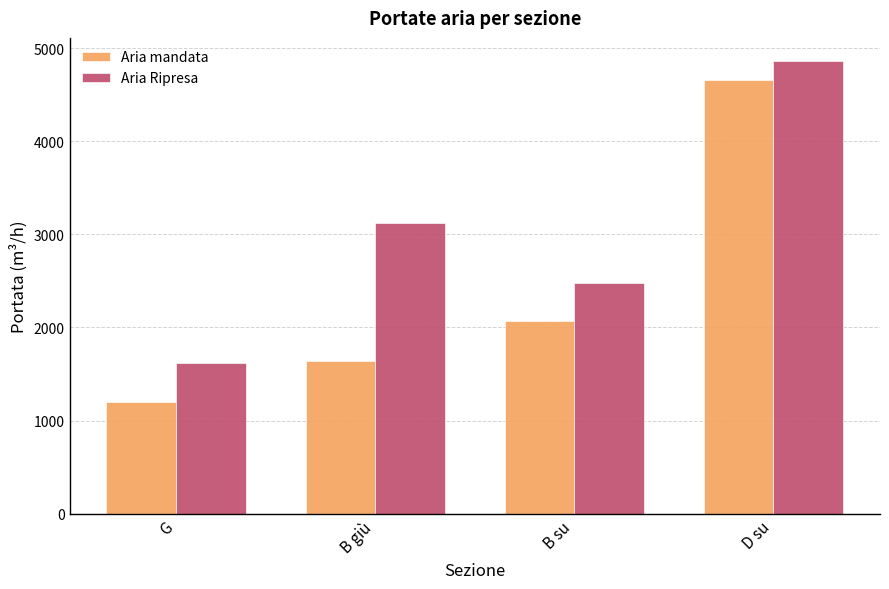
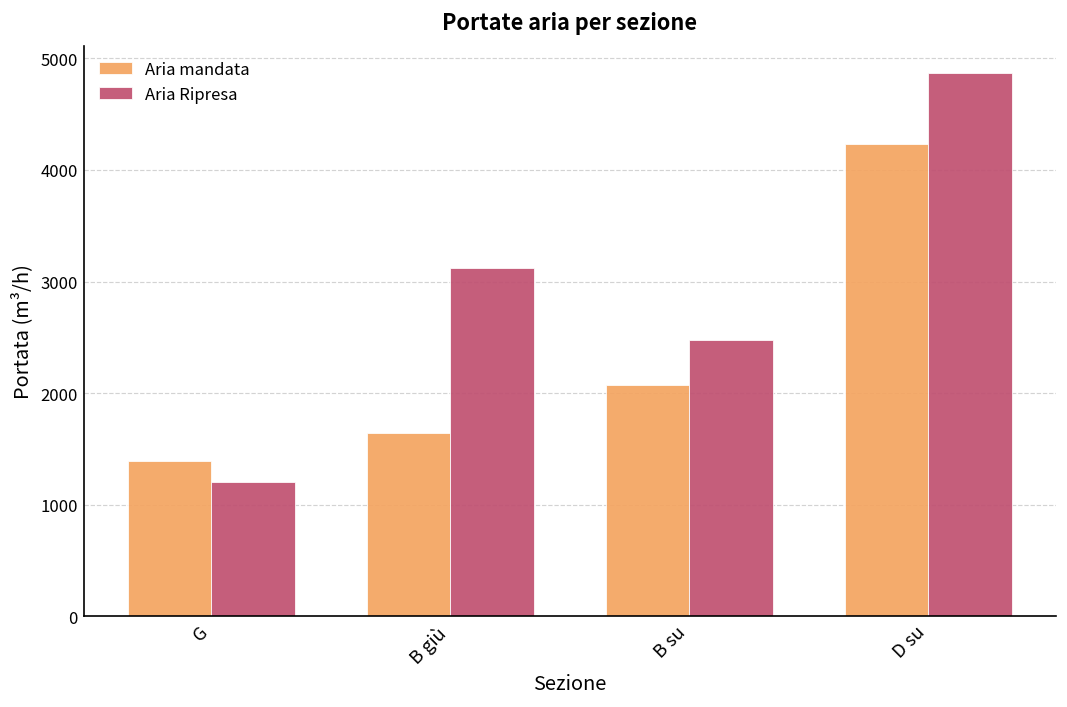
Aria mandata, G: 1200 -> 1400
Aria Ripresa, G: 1600 -> 1200
Aria mandata, D su: 4700 -> 4200
